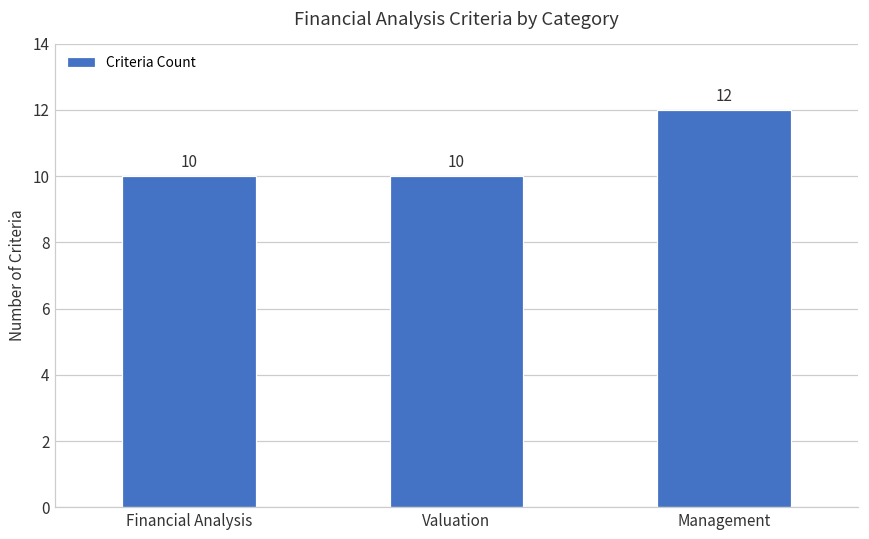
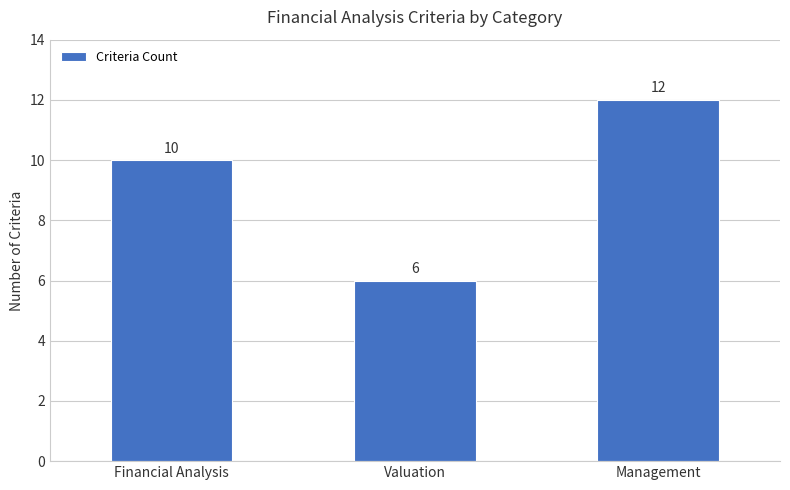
Valuation: 10 -> 6
